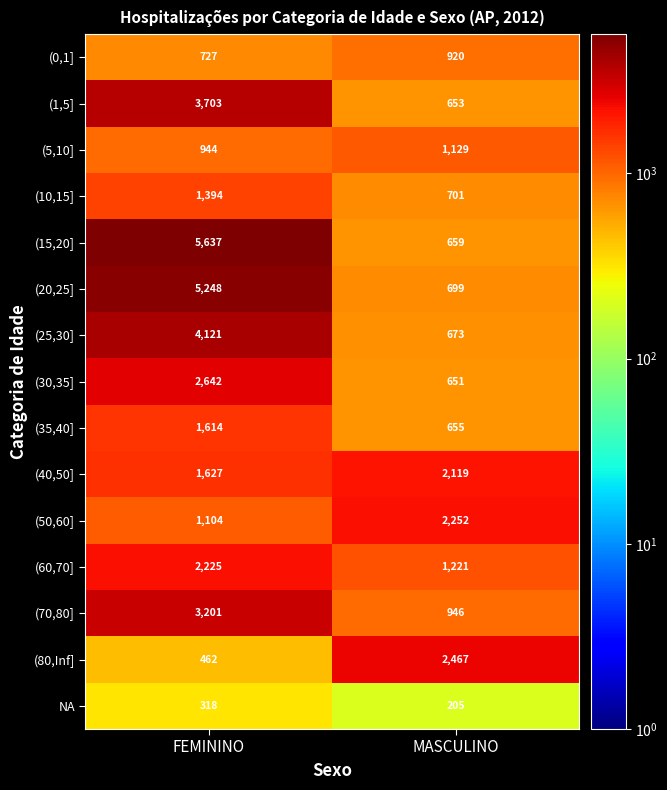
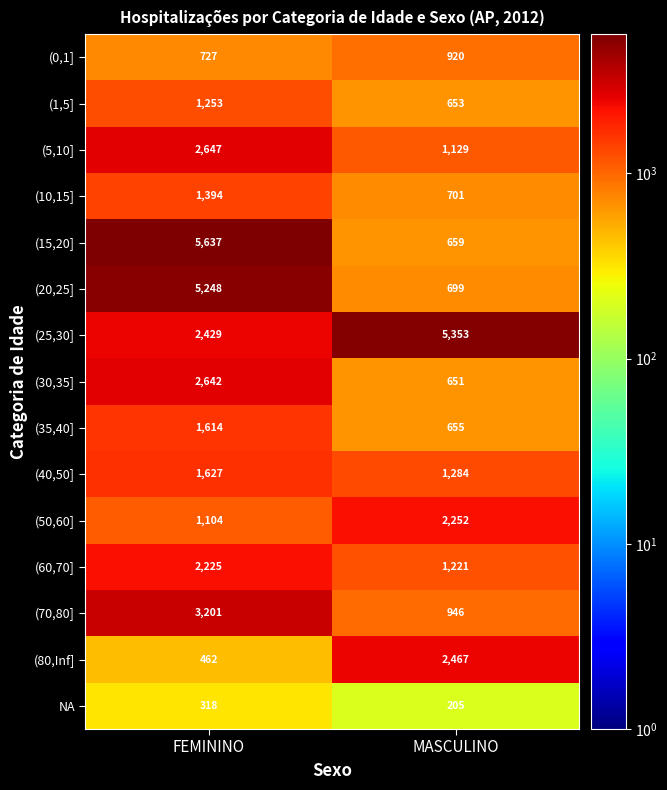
(1,5], FEMININO: 3,703 -> 1,253
(5,10], FEMININO: 944 -> 2,647
(25,30], FEMININO: 4,121 -> 2,429
(25,30], MASCULINO: 673 -> 5,353
(40,50], MASCULINO: 2,119 -> 1,284
